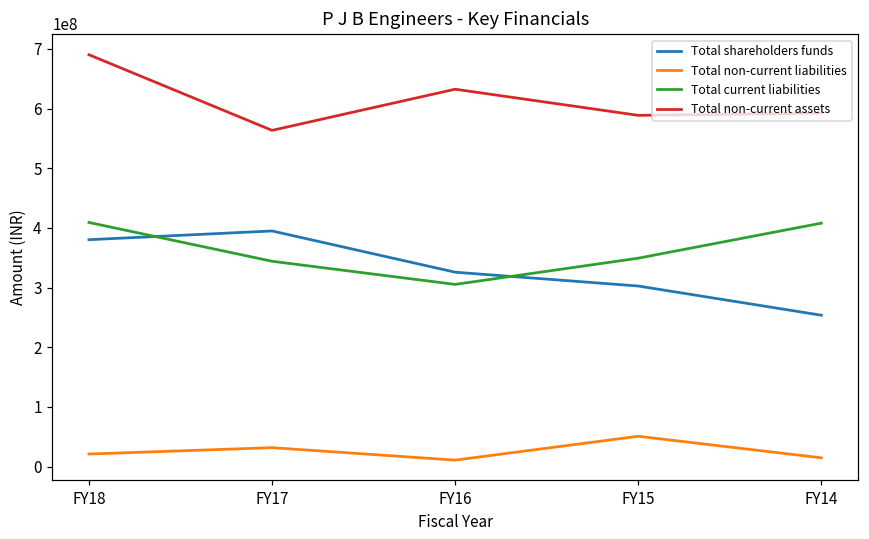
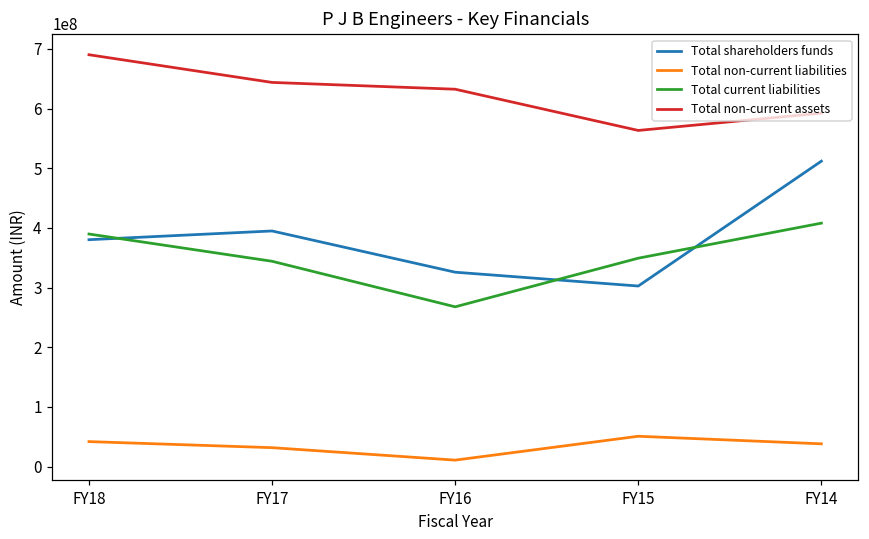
Total non-current liabilities, FY18: 20000000 -> 40000000
Total current liabilities, FY18: 410000000 -> 390000000
Total non-current assets, FY17: 560000000 -> 640000000
Total current liabilities, FY16: 310000000 -> 270000000
Total non-current assets, FY15: 590000000 -> 560000000
Total shareholders funds, FY14: 250000000 -> 510000000
Total non-current liabilities, FY14: 10000000 -> 40000000
